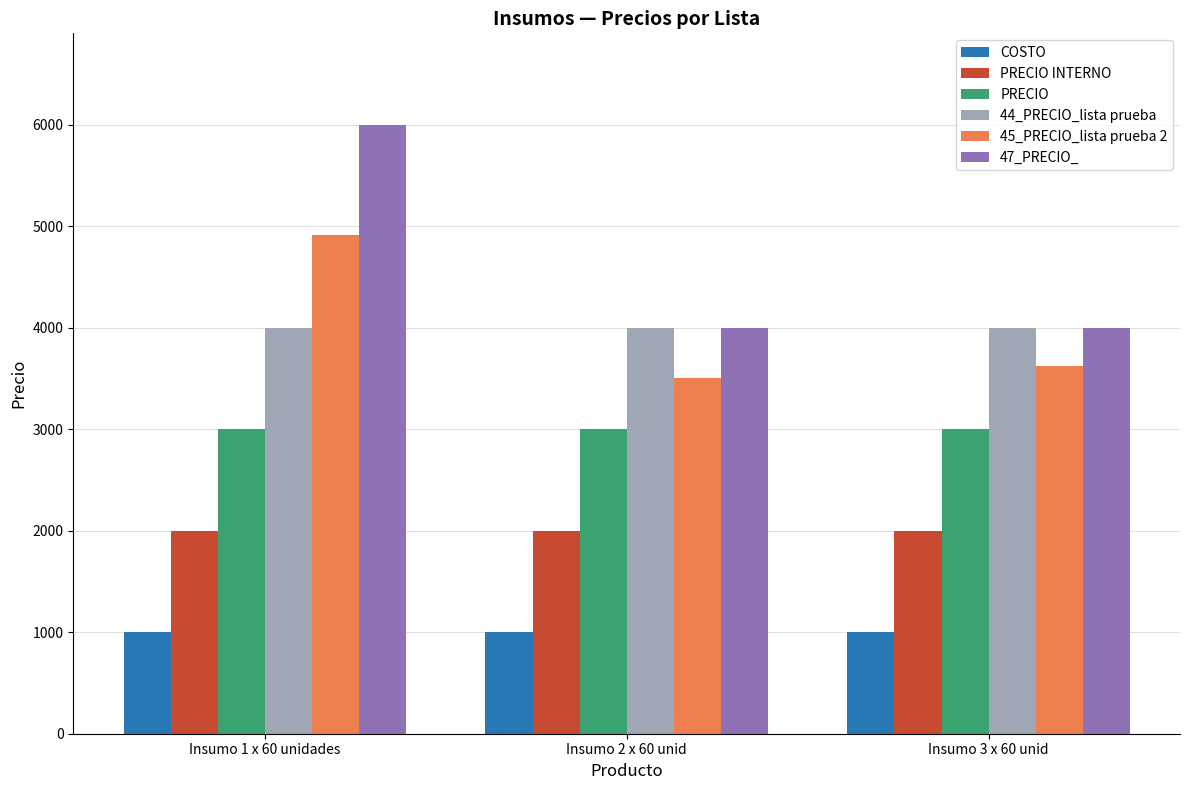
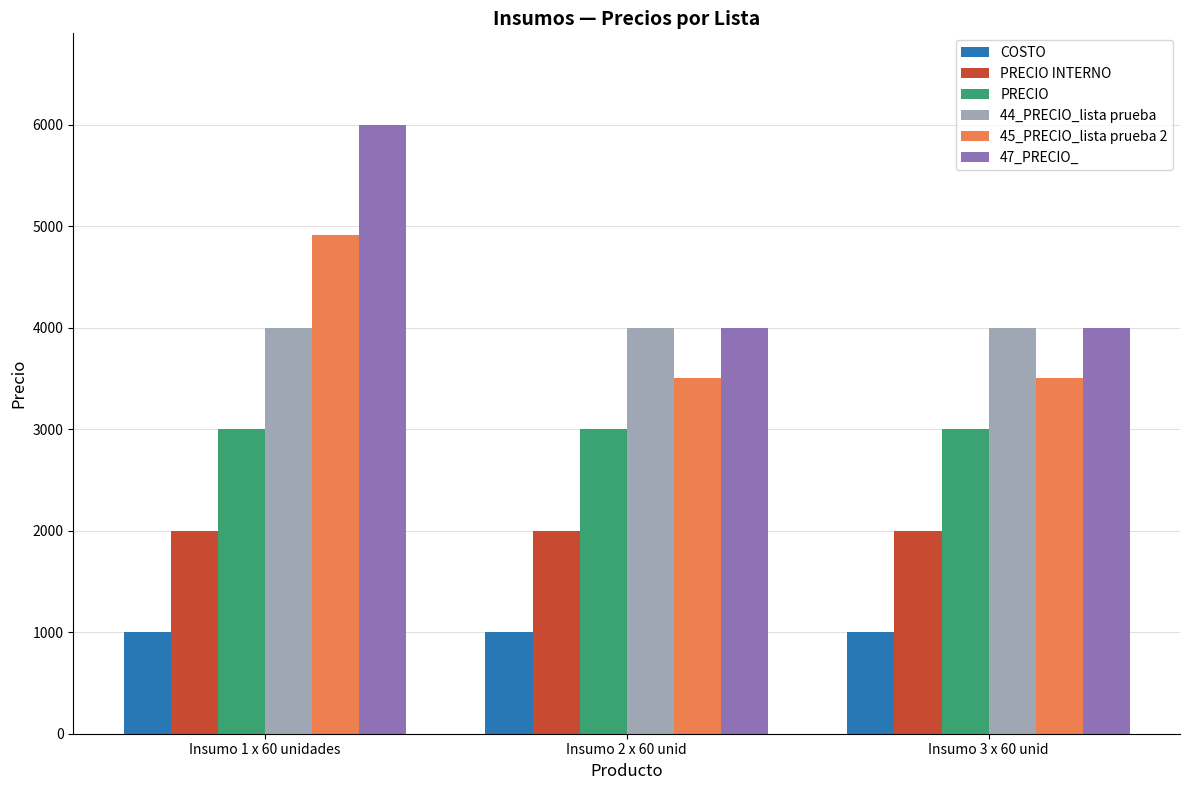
45_PRECIO_lista prueba 2, Insumo 3 x 60 unid: 3620 -> 3500
